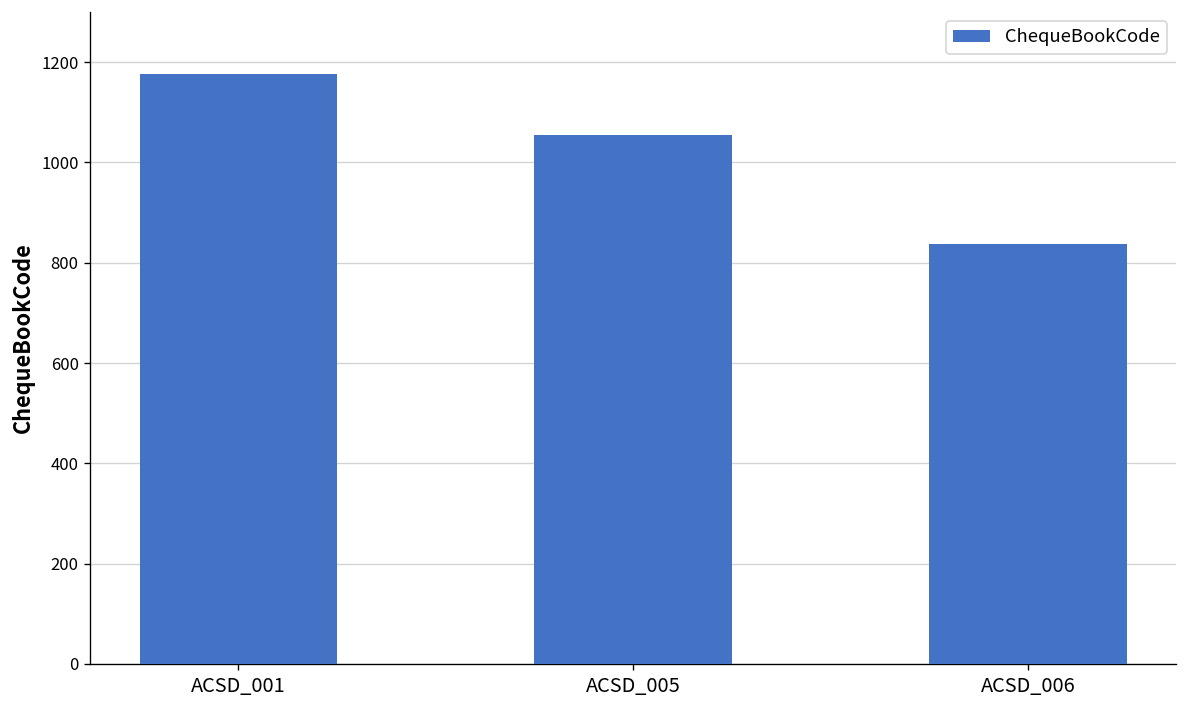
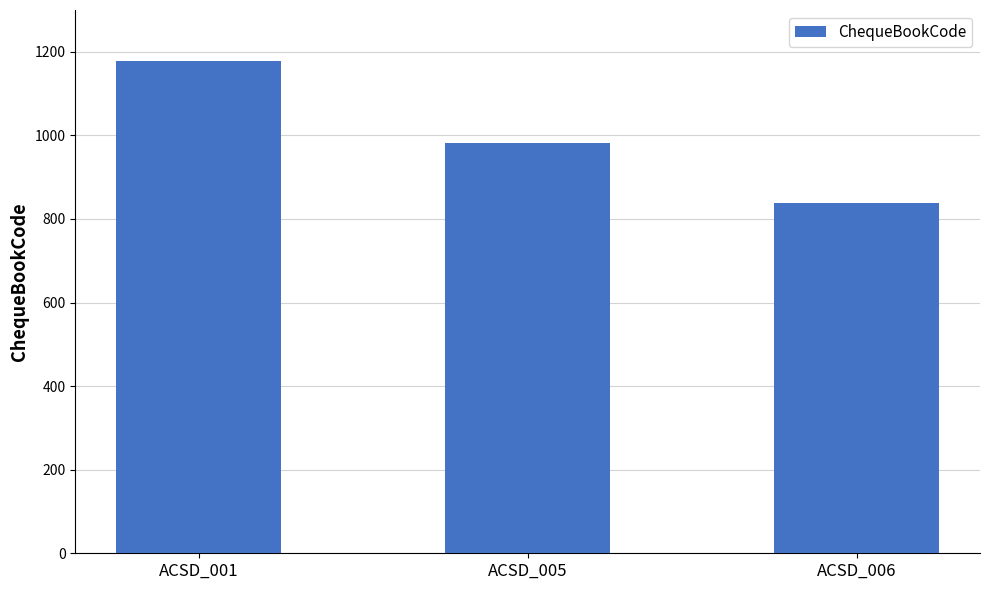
ACSD_005: 1060 -> 980
